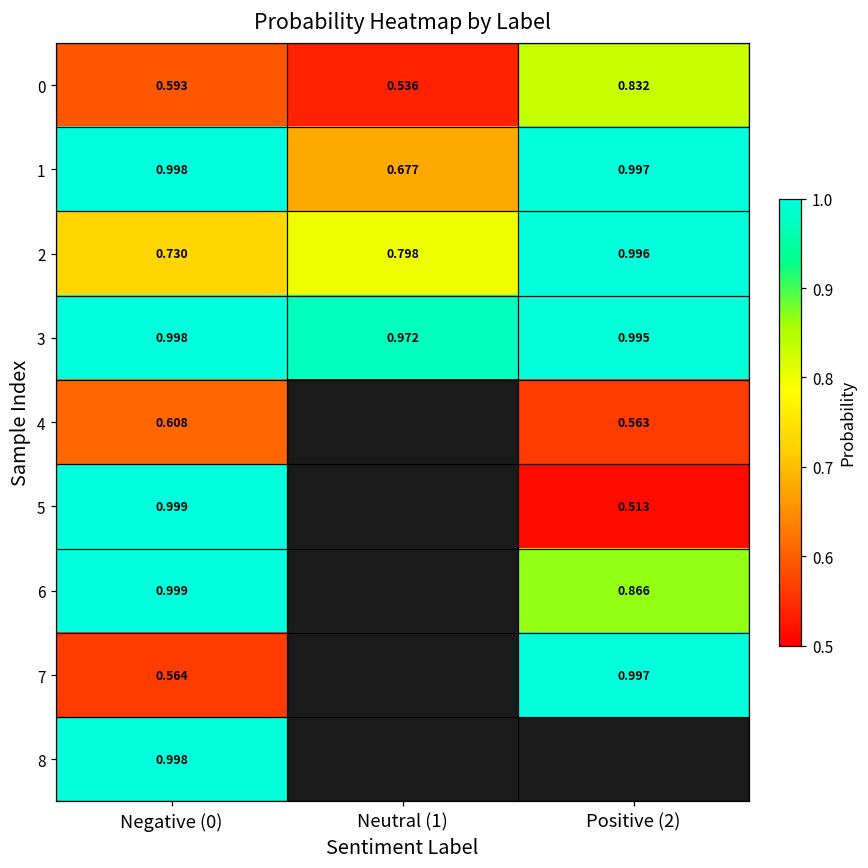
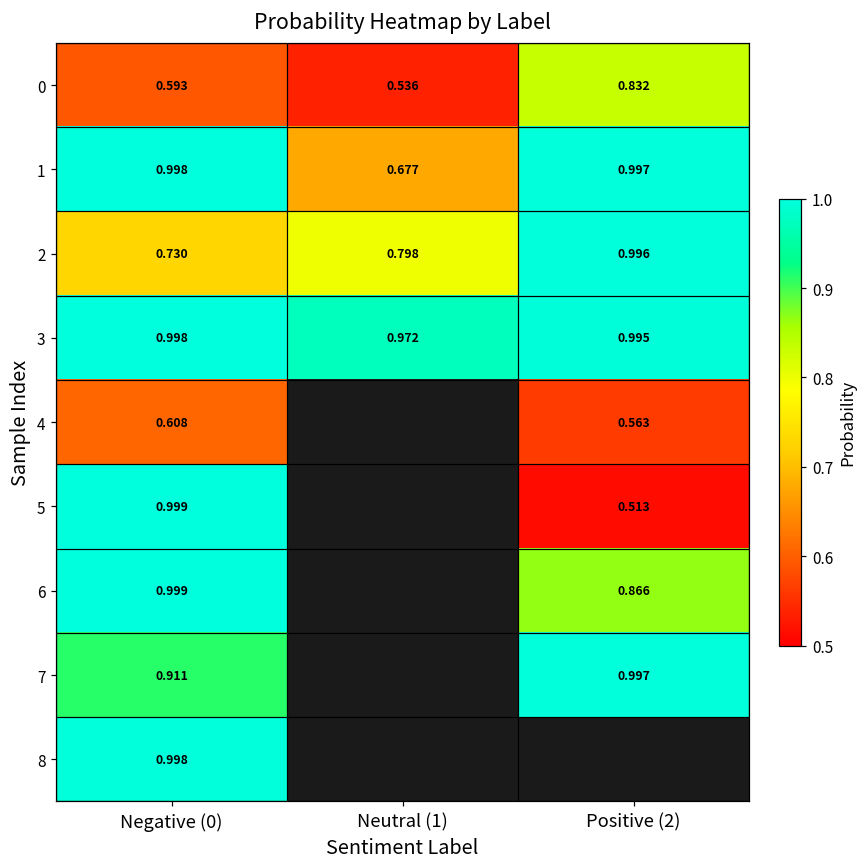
7, Negative (0): 0.564 -> 0.911
